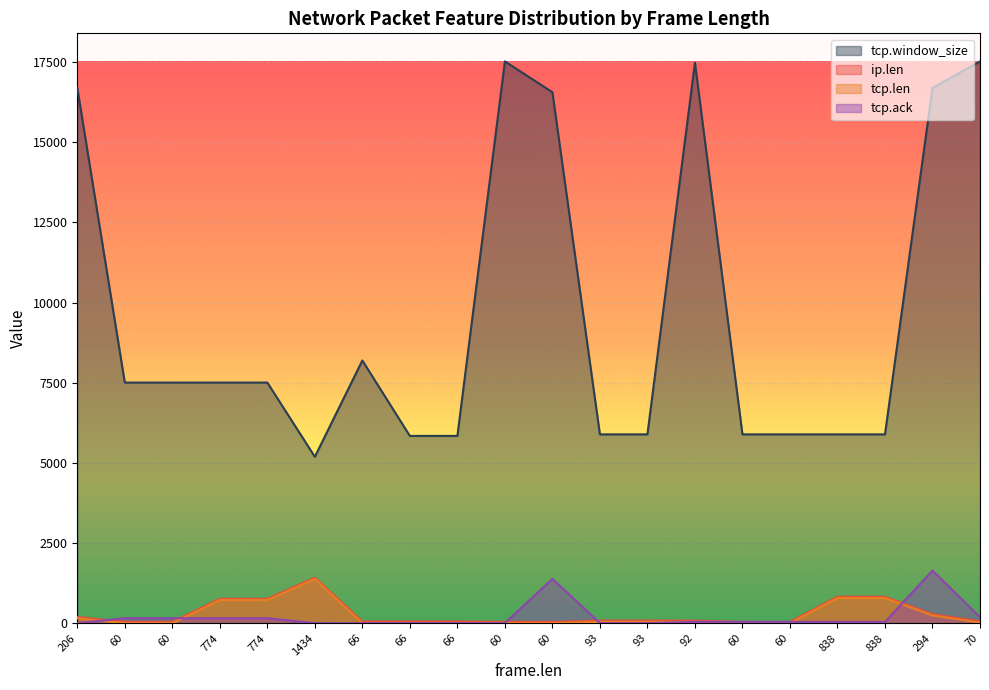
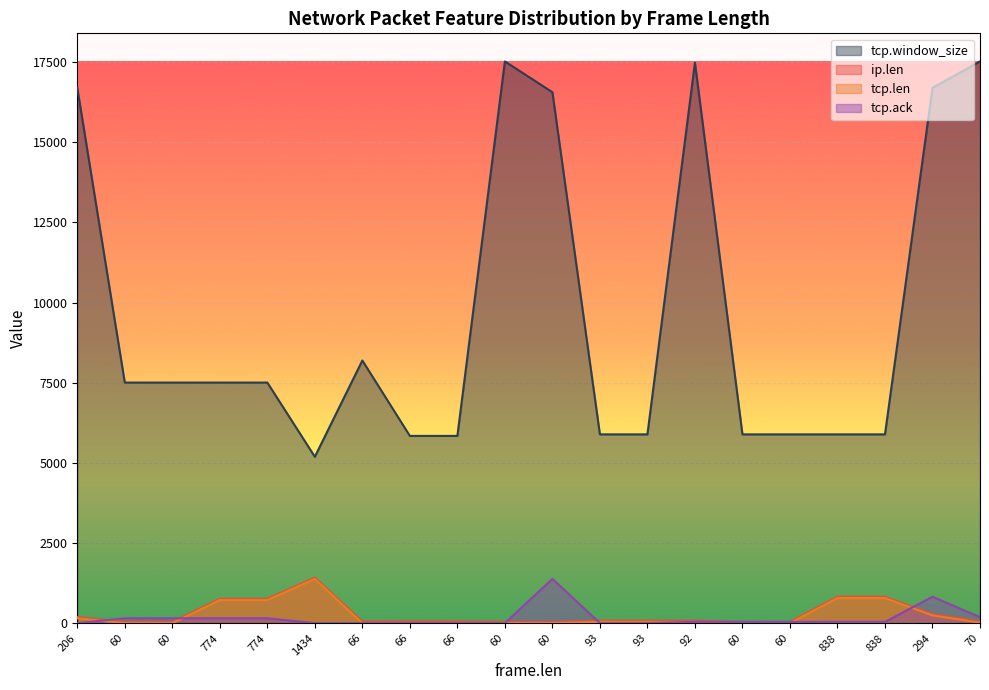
tcp.ack, 294: 1600 -> 800
